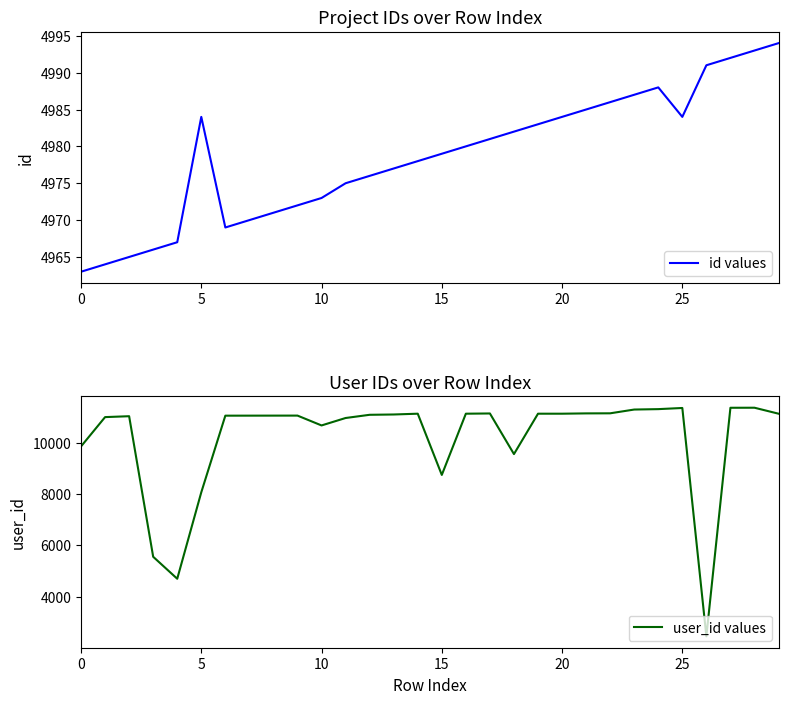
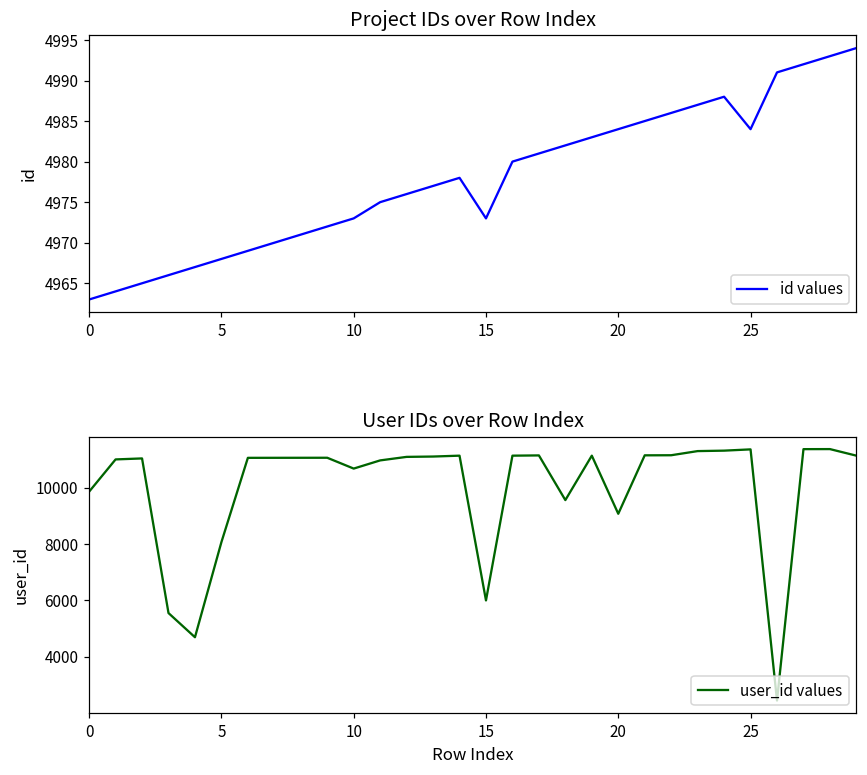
Project IDs over Row Index, 5: 4984 -> 4968
Project IDs over Row Index, 15: 4979 -> 4973
User IDs over Row Index, 15: 8700 -> 6000
User IDs over Row Index, 20: 11100 -> 9100
